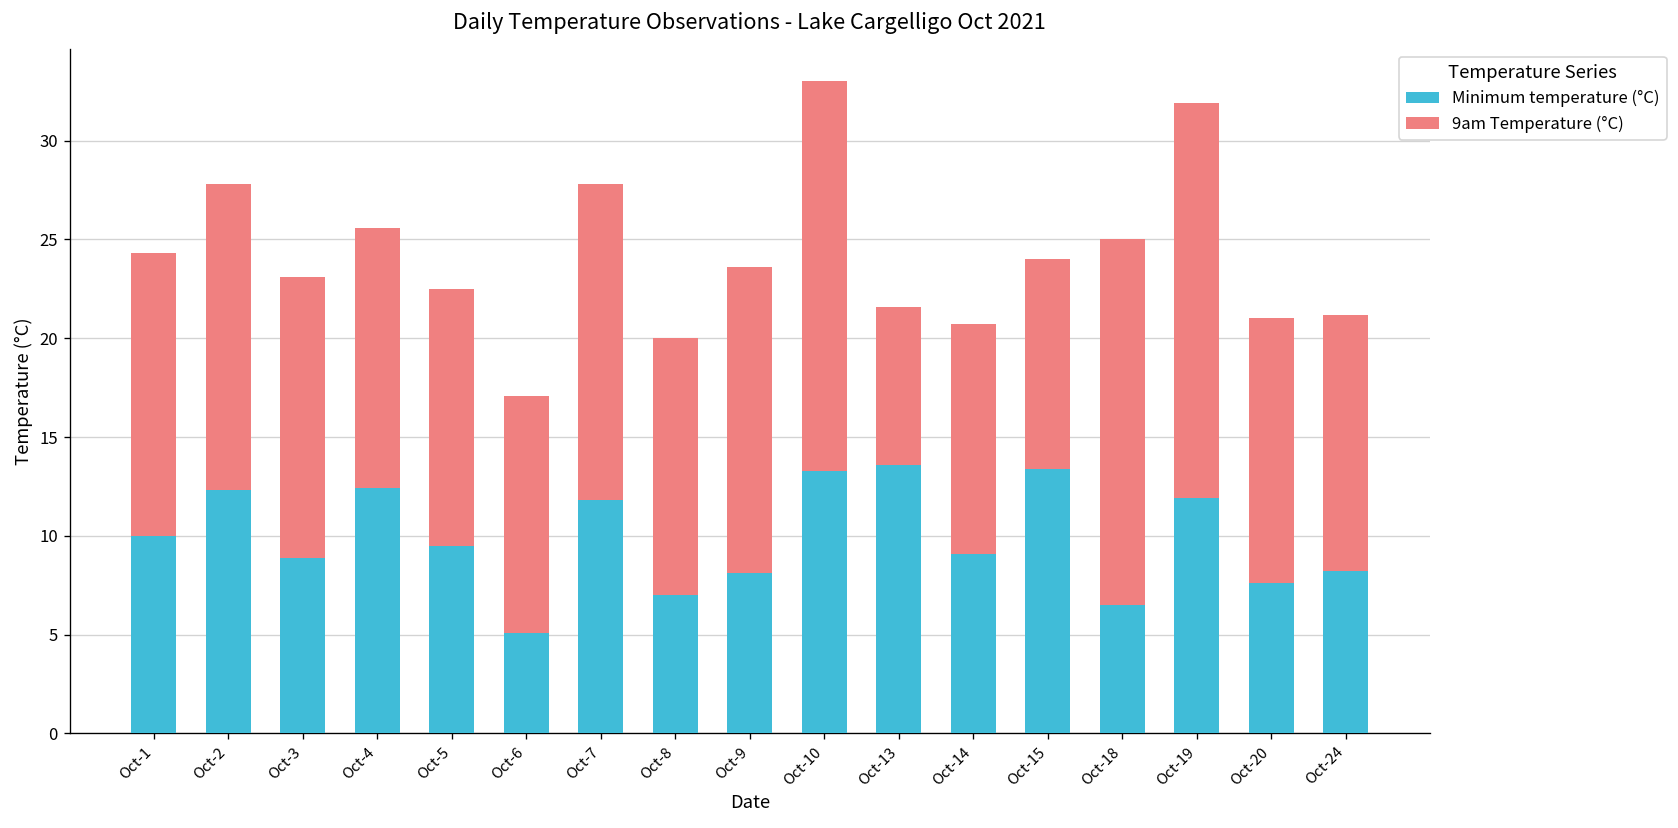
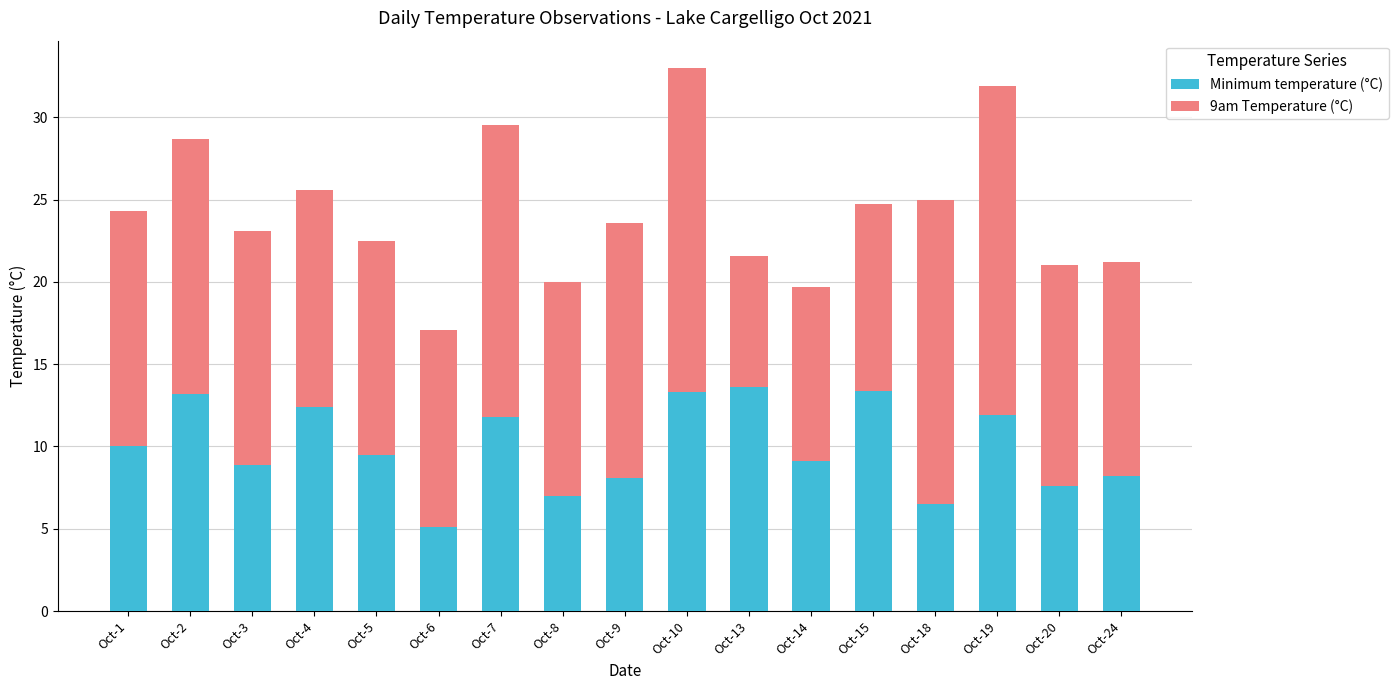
Minimum temperature (°C), Oct-2: 12.3 -> 13.2
9am Temperature (°C), Oct-7: 16.0 -> 17.7
9am Temperature (°C), Oct-14: 11.6 -> 10.6
9am Temperature (°C), Oct-15: 10.6 -> 11.3
